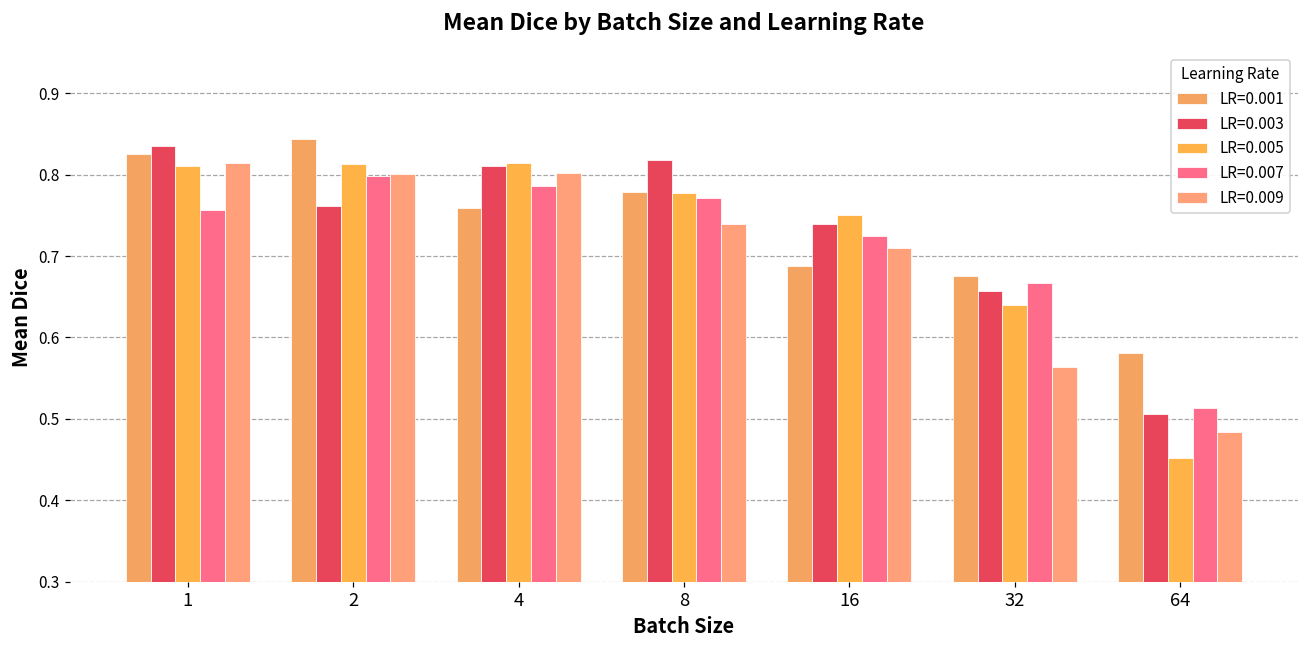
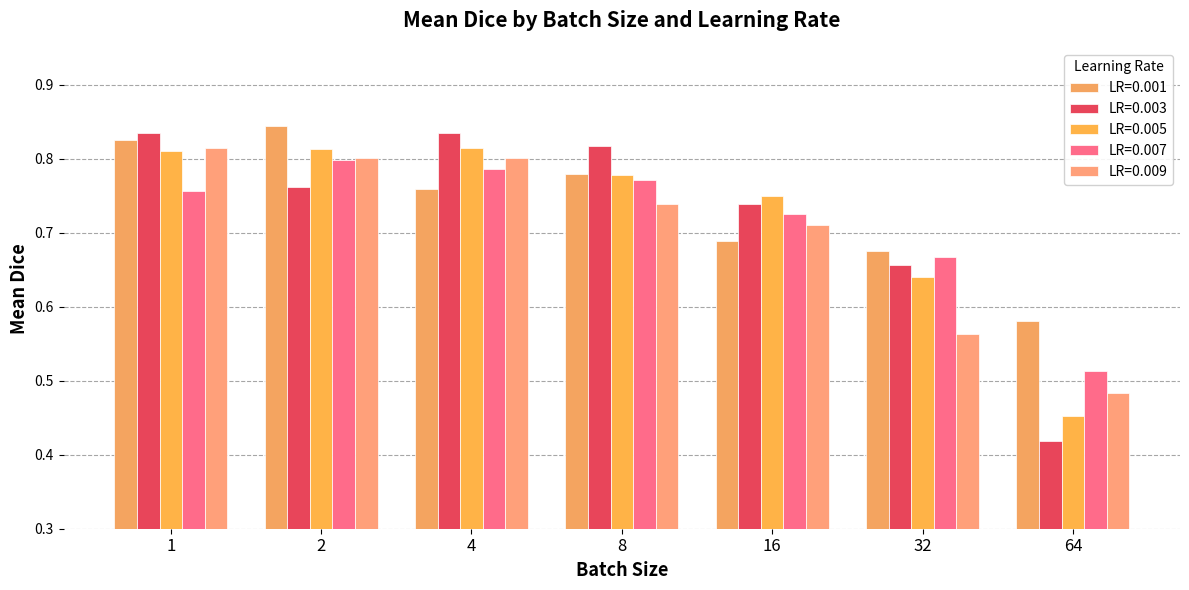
LR=0.003, 4: 0.81 -> 0.83
LR=0.003, 64: 0.51 -> 0.42
